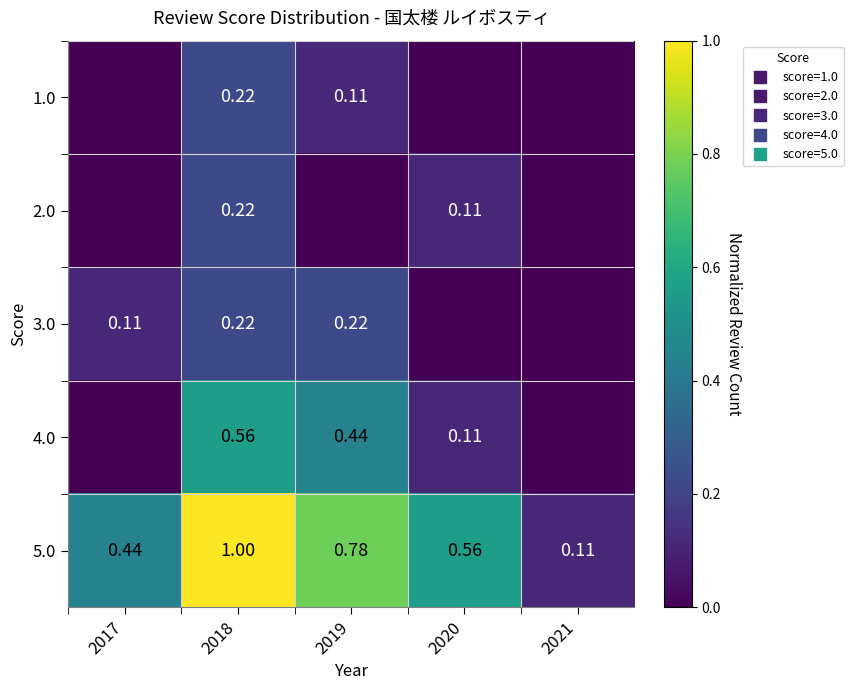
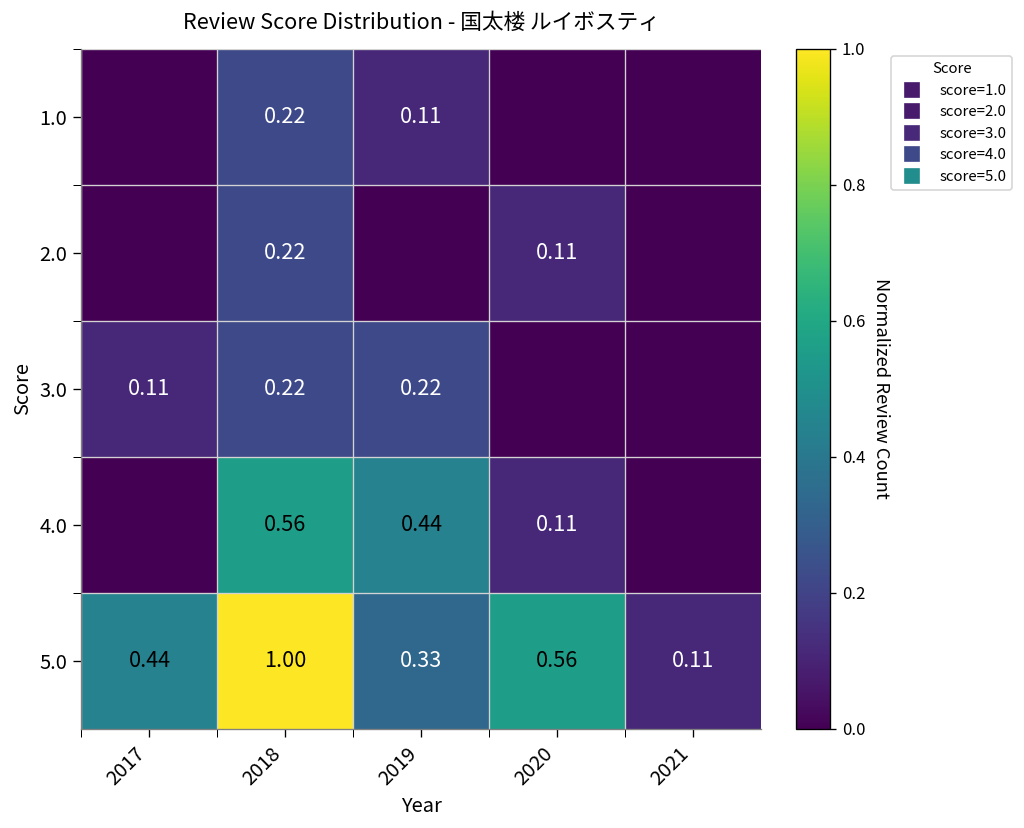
5.0, 2019: 0.78 -> 0.33
